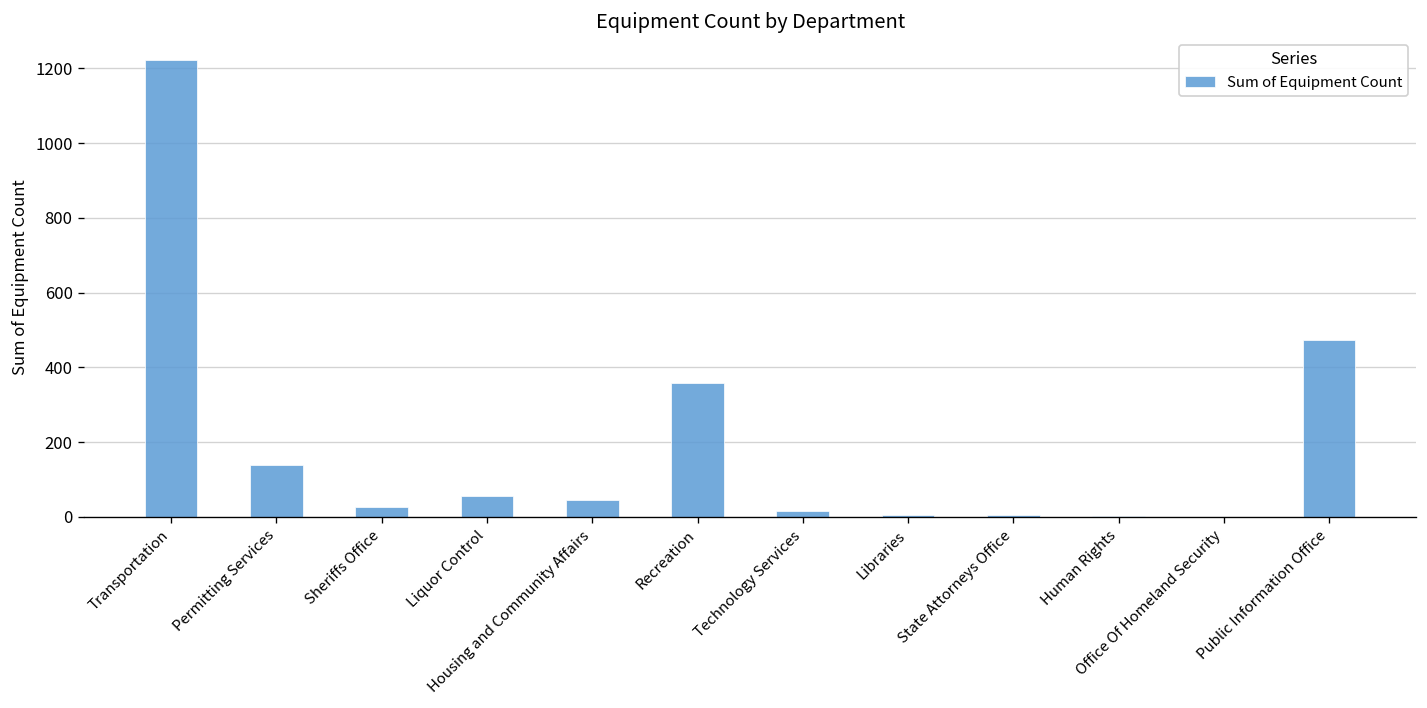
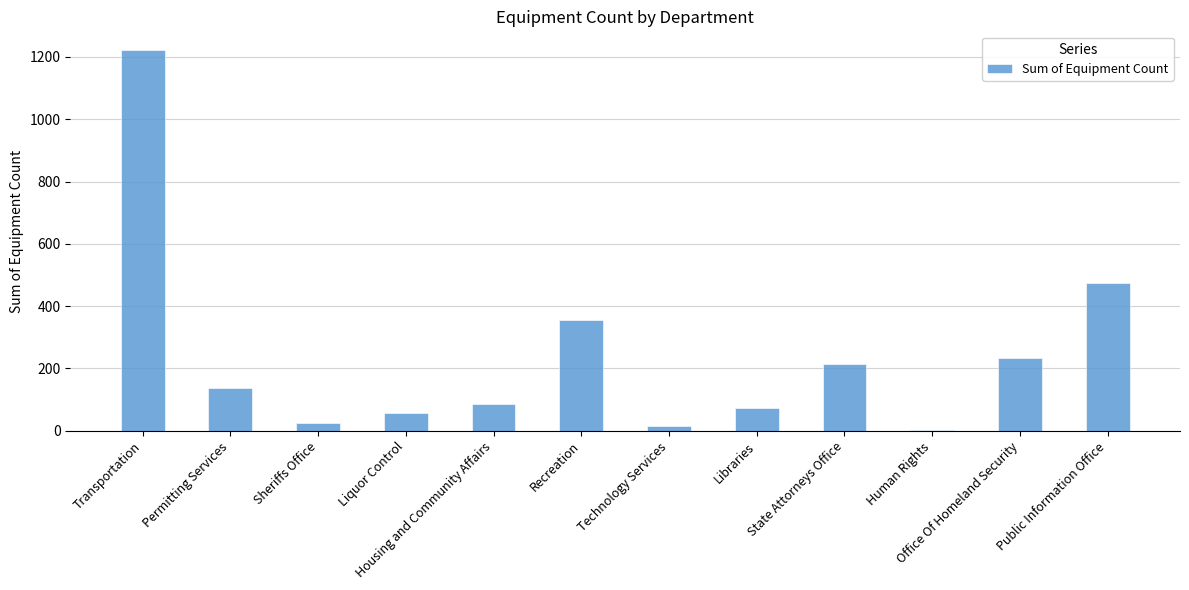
Housing and Community Affairs: 50 -> 90
Libraries: 10 -> 70
State Attorneys Office: 10 -> 210
Office Of Homeland Security: 0 -> 230
